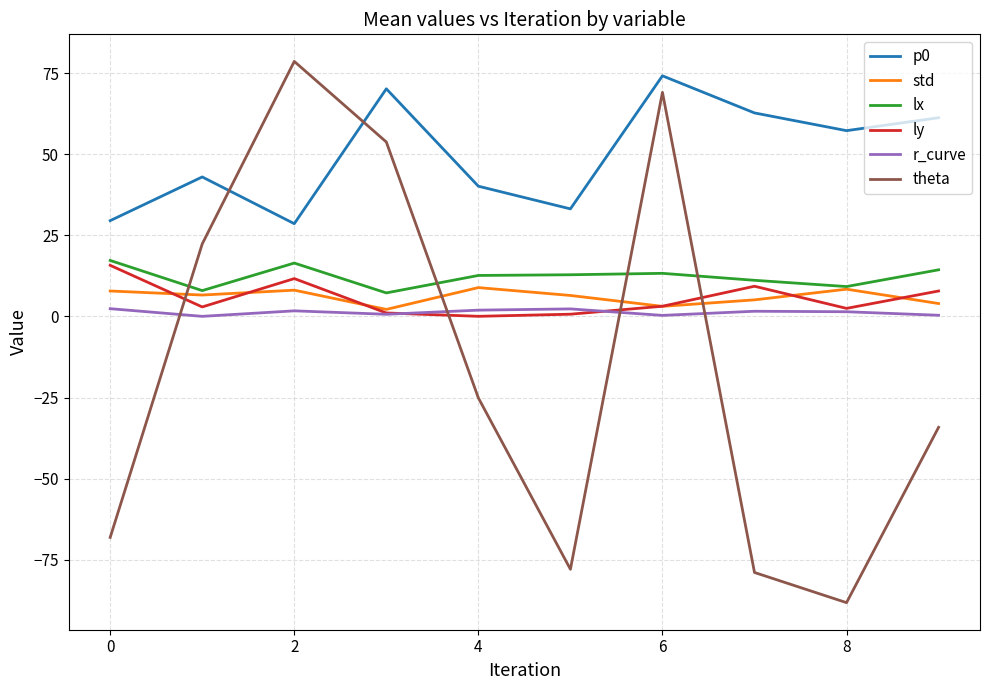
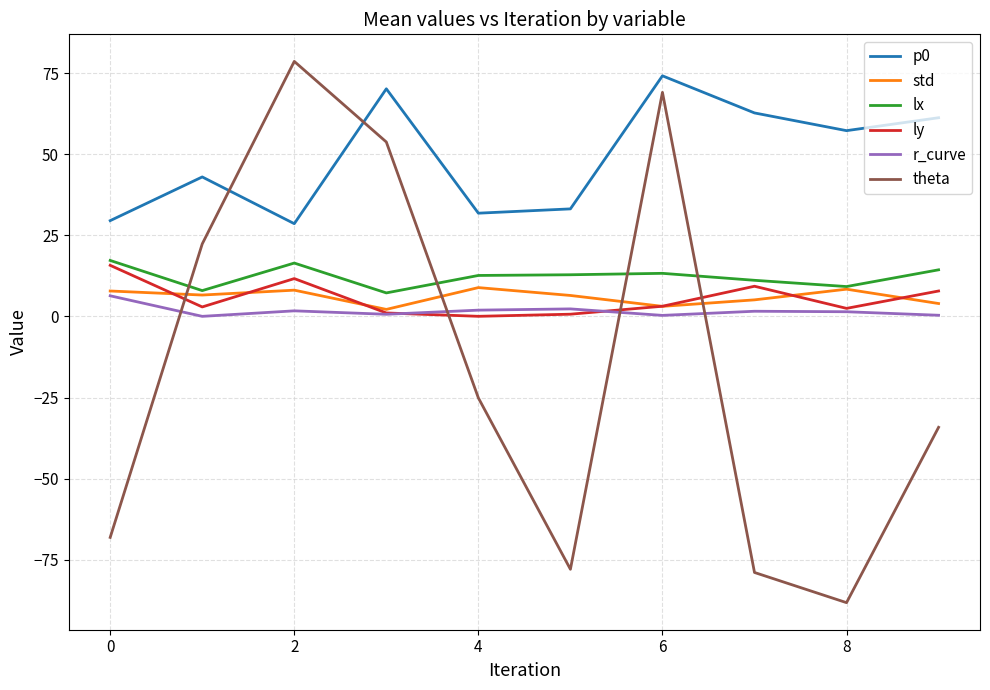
r_curve, 0: 2 -> 6
p0, 4: 40 -> 32
